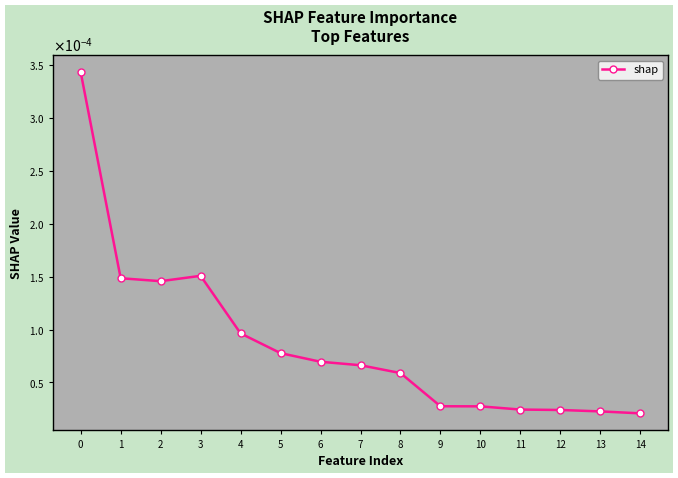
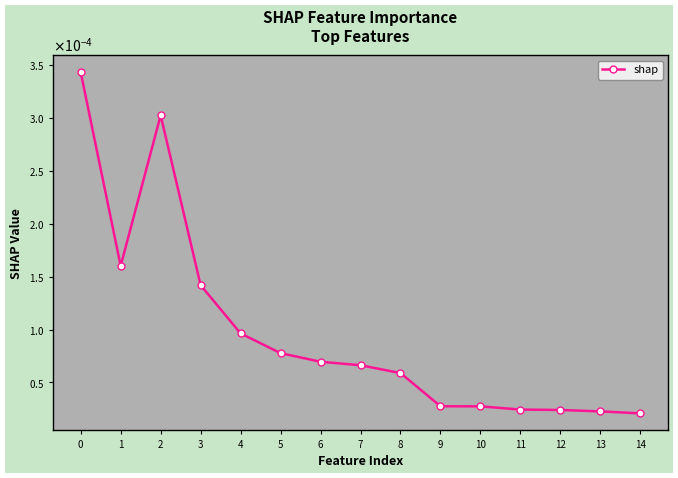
1: 0.000149 -> 0.000160
2: 0.000146 -> 0.000303
3: 0.000151 -> 0.000142
